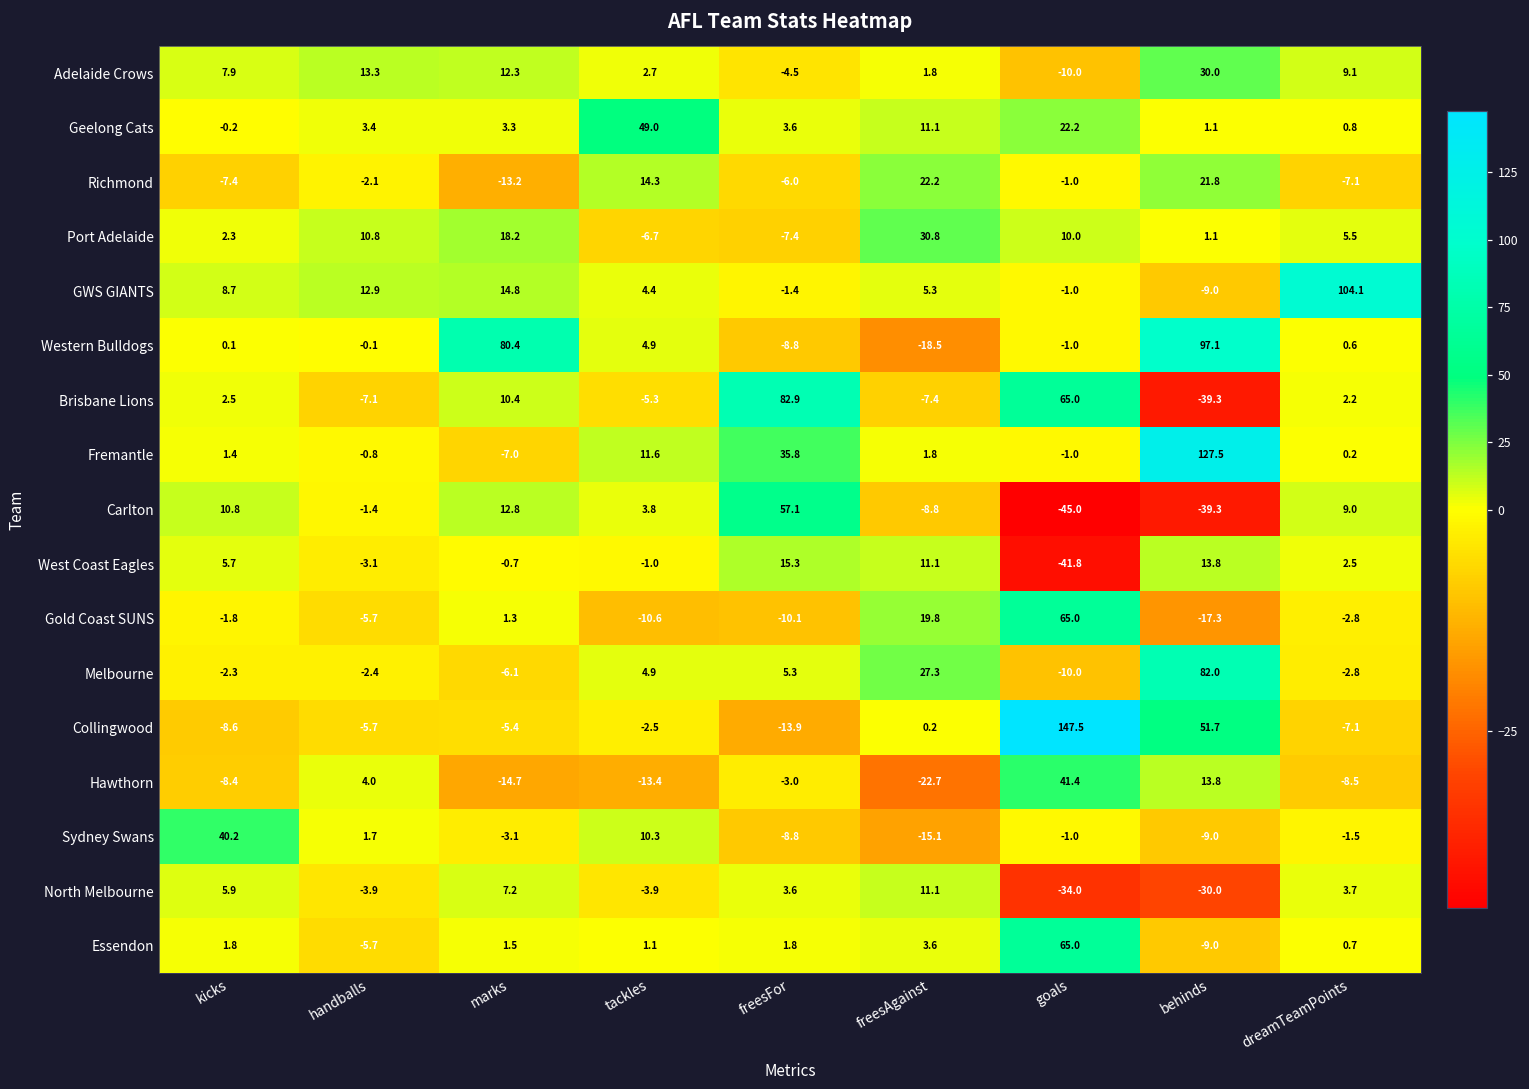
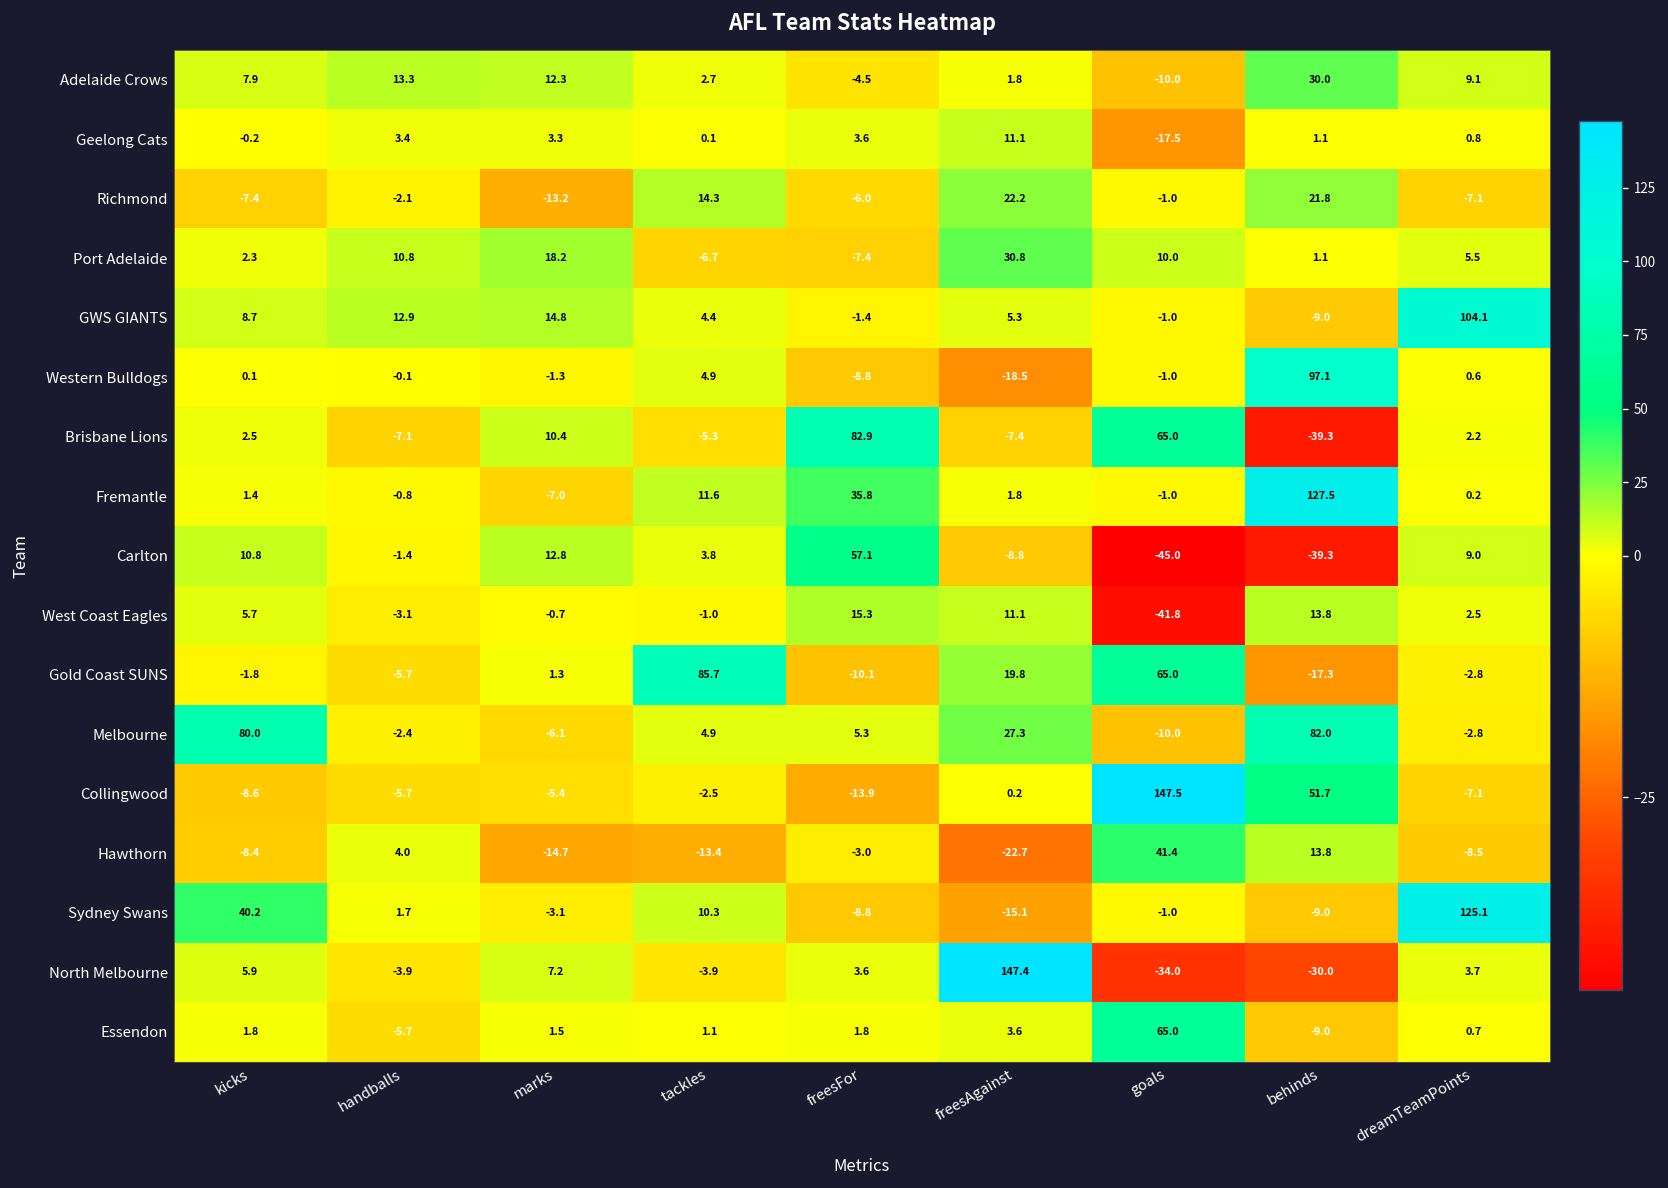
Geelong Cats, tackles: 49.0 -> 0.1
Geelong Cats, goals: 22.2 -> -17.5
Western Bulldogs, marks: 80.4 -> -1.3
Gold Coast SUNS, tackles: -10.6 -> 85.7
Melbourne, kicks: -2.3 -> 80.0
Sydney Swans, dreamTeamPoints: -1.5 -> 125.1
North Melbourne, freesAgainst: 11.1 -> 147.4
